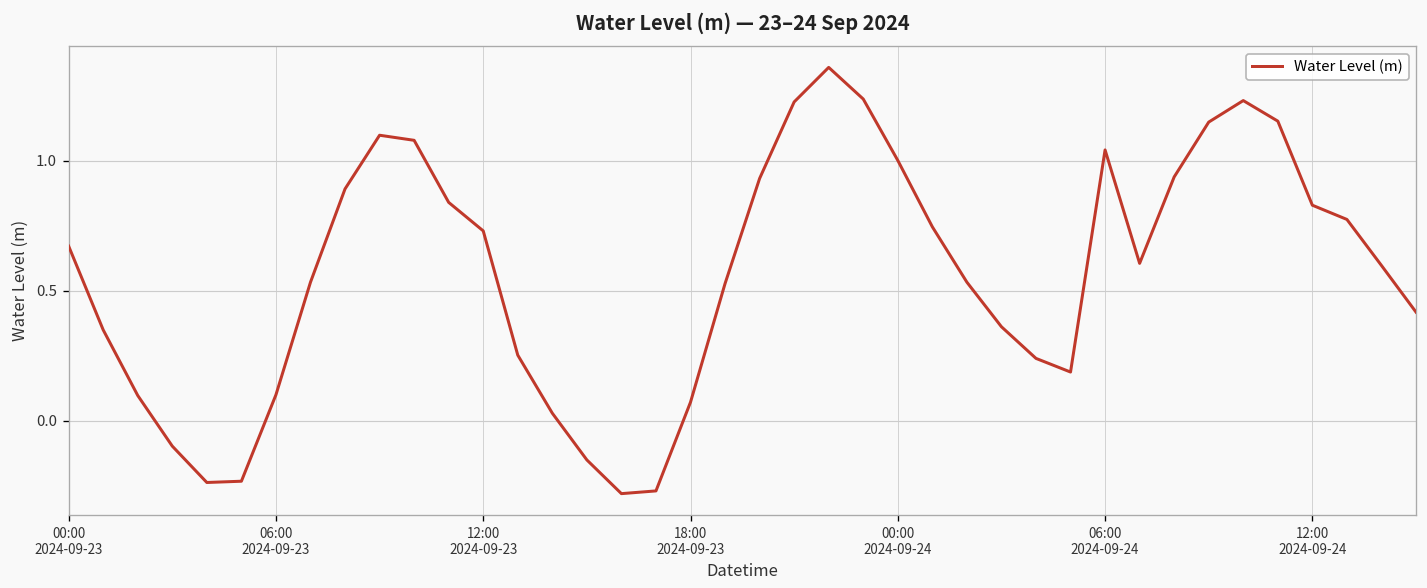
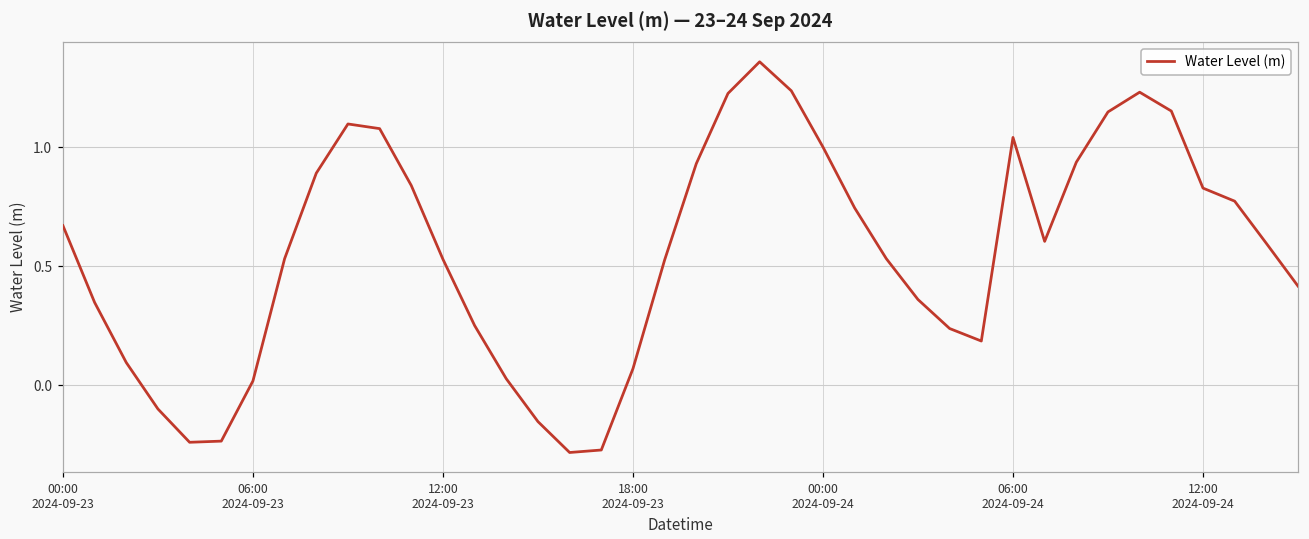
06:00 2024-09-23: 0.10 -> 0.02
12:00 2024-09-23: 0.73 -> 0.53
